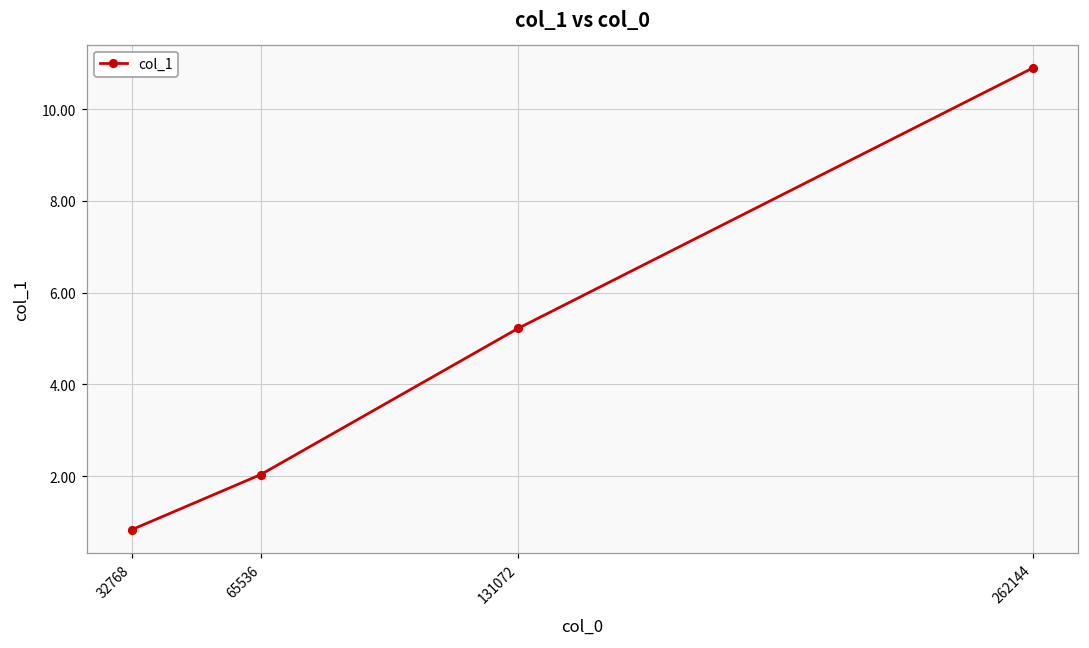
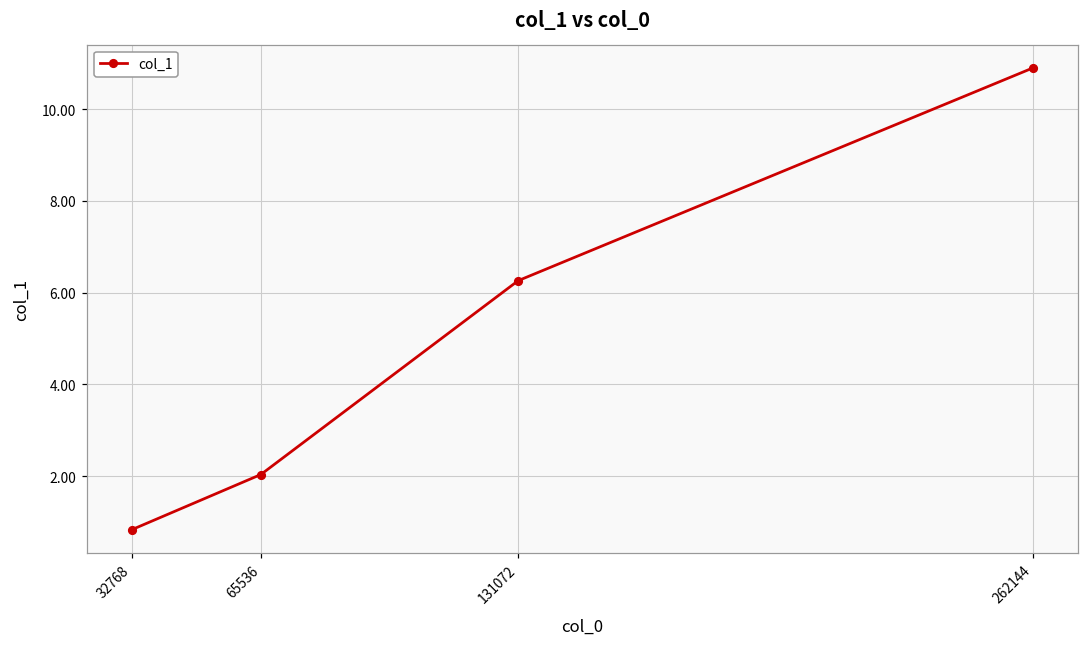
131072: 5.2 -> 6.3
